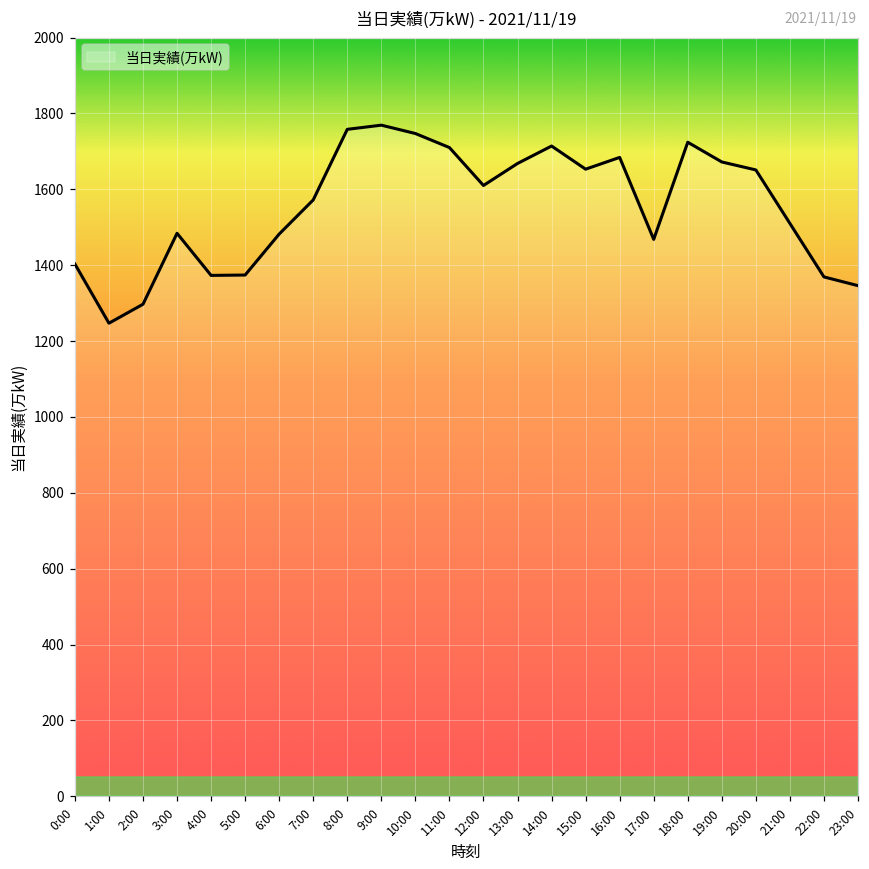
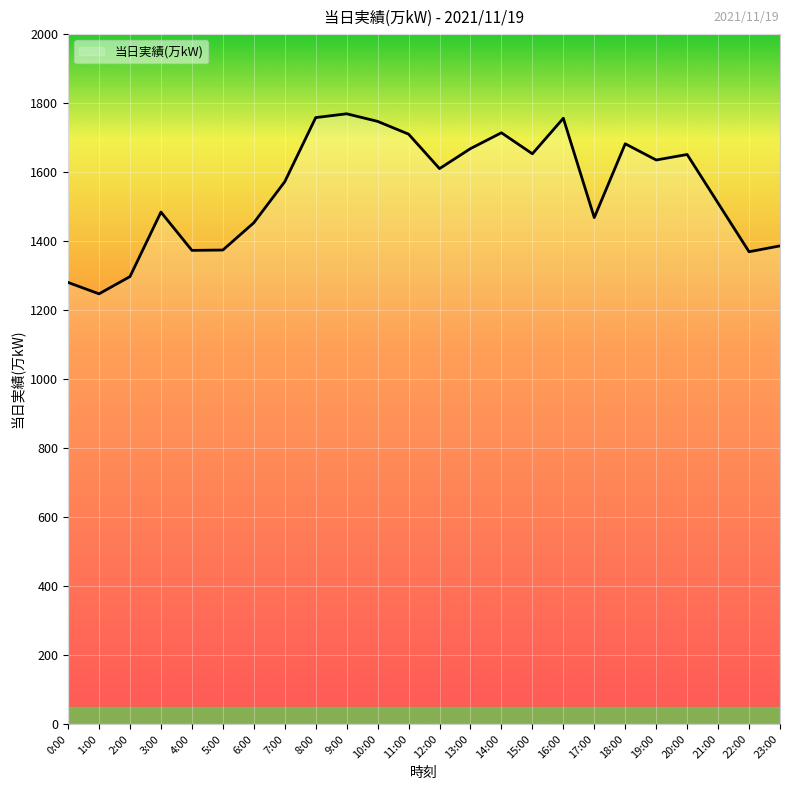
0:00: 1400 -> 1280
6:00: 1480 -> 1450
16:00: 1680 -> 1760
18:00: 1720 -> 1680
19:00: 1670 -> 1640
23:00: 1350 -> 1390
